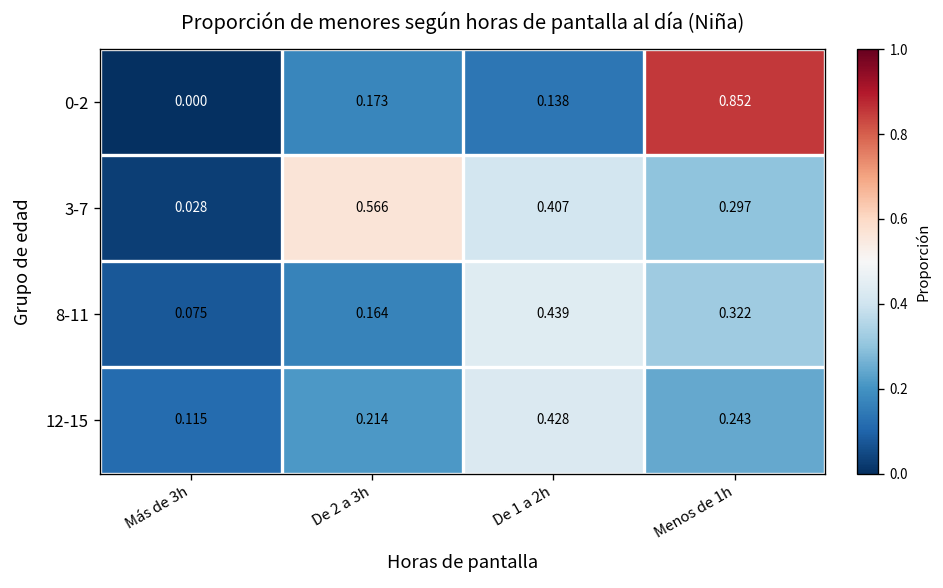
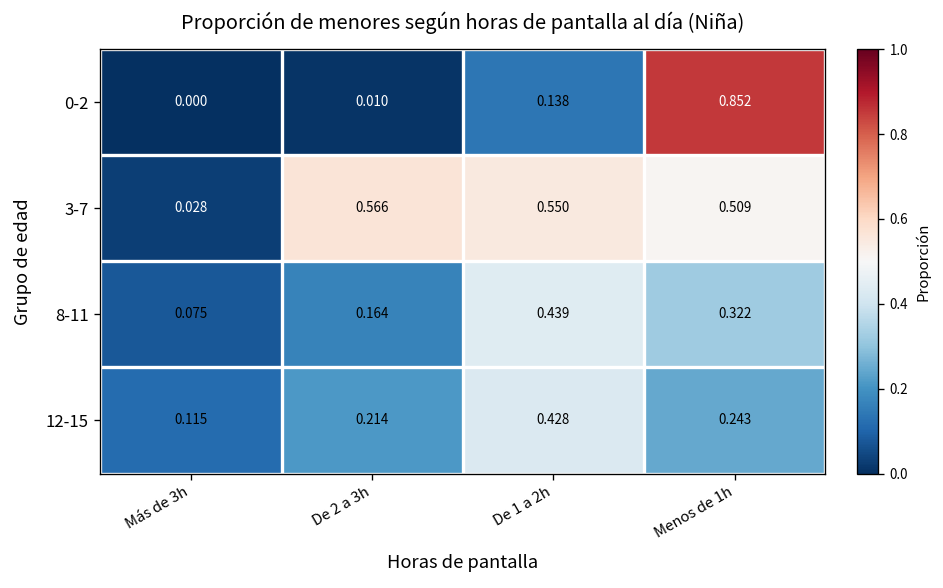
0-2, De 2 a 3h: 0.173 -> 0.010
3-7, De 1 a 2h: 0.407 -> 0.550
3-7, Menos de 1h: 0.297 -> 0.509
